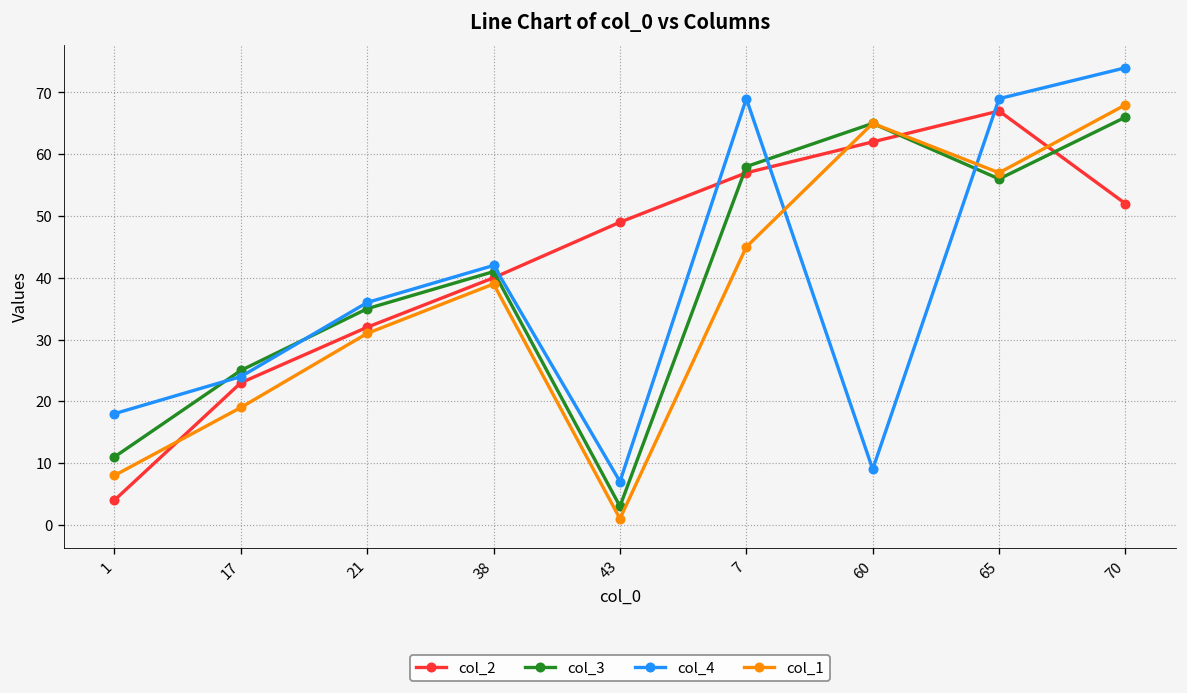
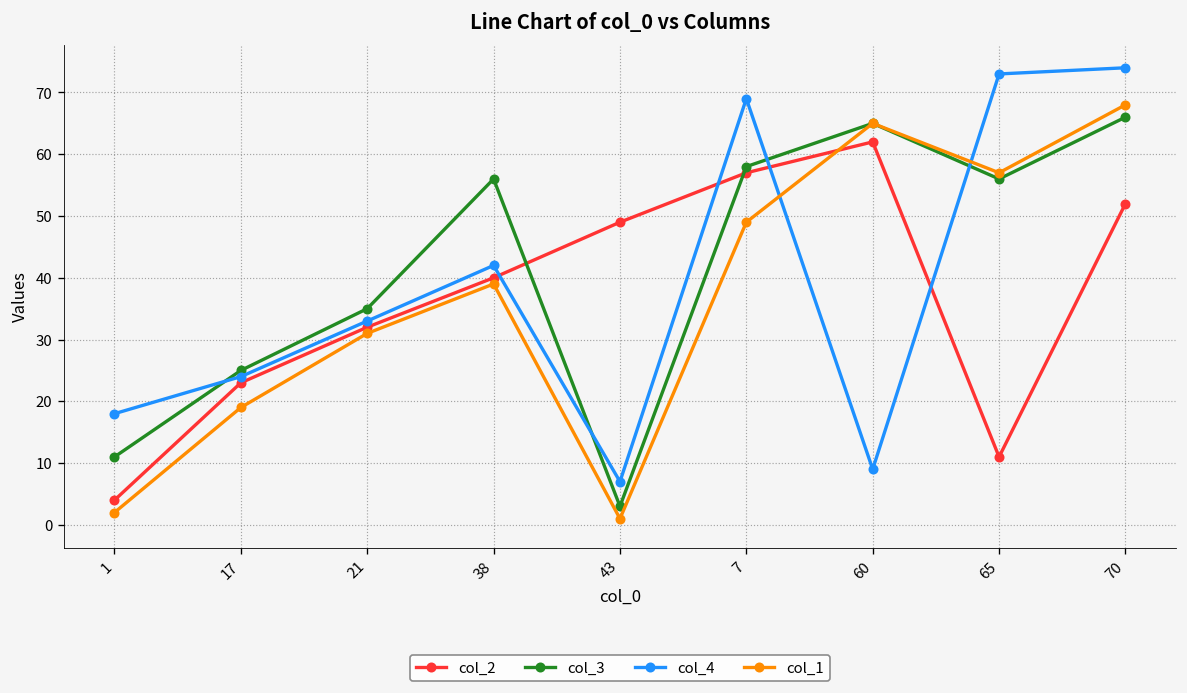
col_1, 1: 8 -> 2
col_4, 21: 36 -> 33
col_3, 38: 41 -> 56
col_1, 7: 45 -> 49
col_2, 65: 67 -> 11
col_4, 65: 69 -> 73
